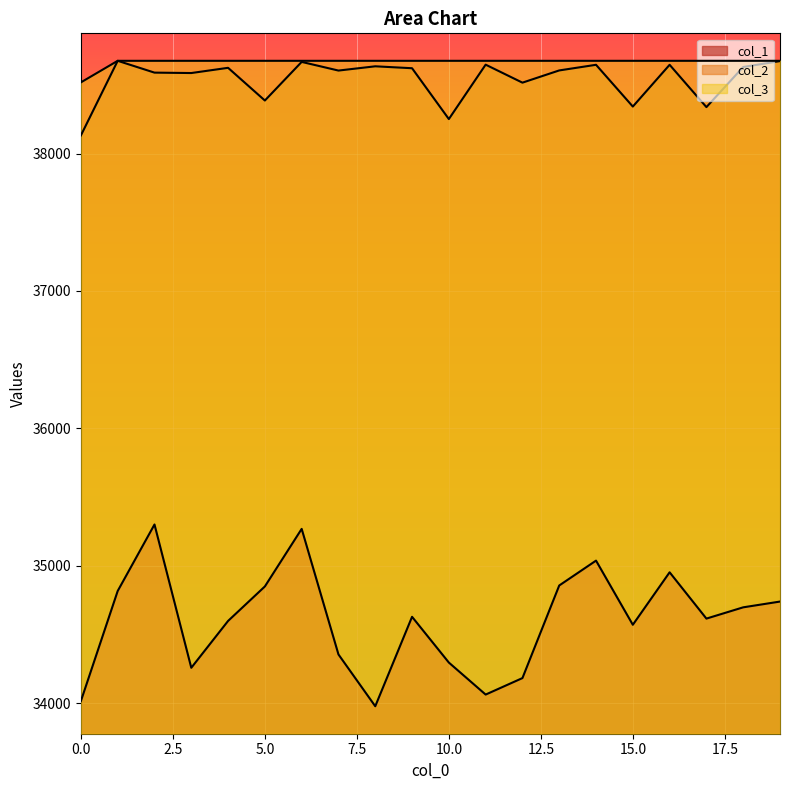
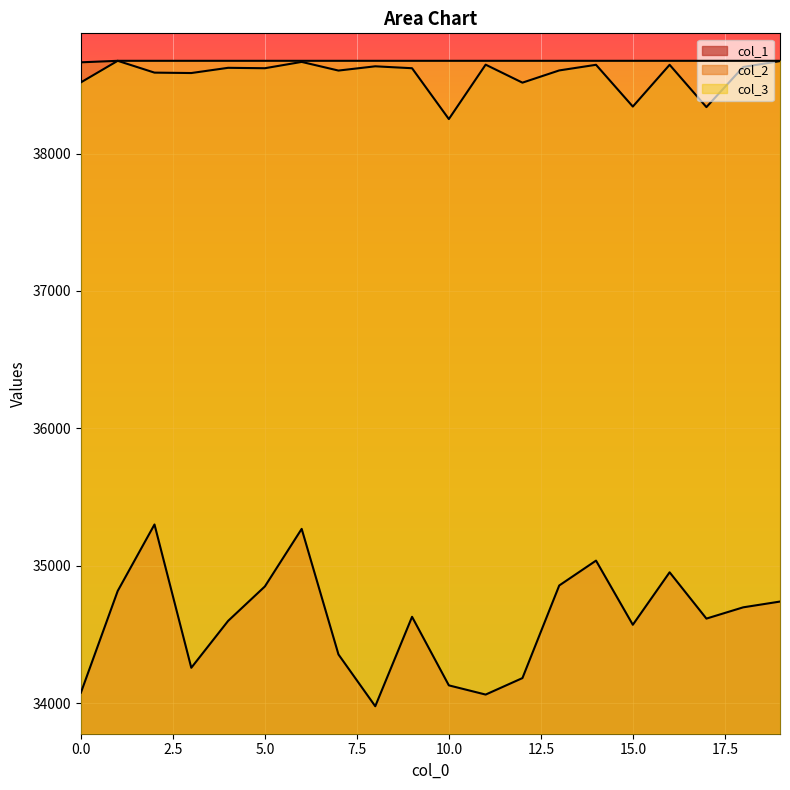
col_1, 0.0: 34020 -> 34080
col_2, 0.0: 38130 -> 38660
col_2, 5.0: 38390 -> 38620
col_1, 10.0: 34300 -> 34130
